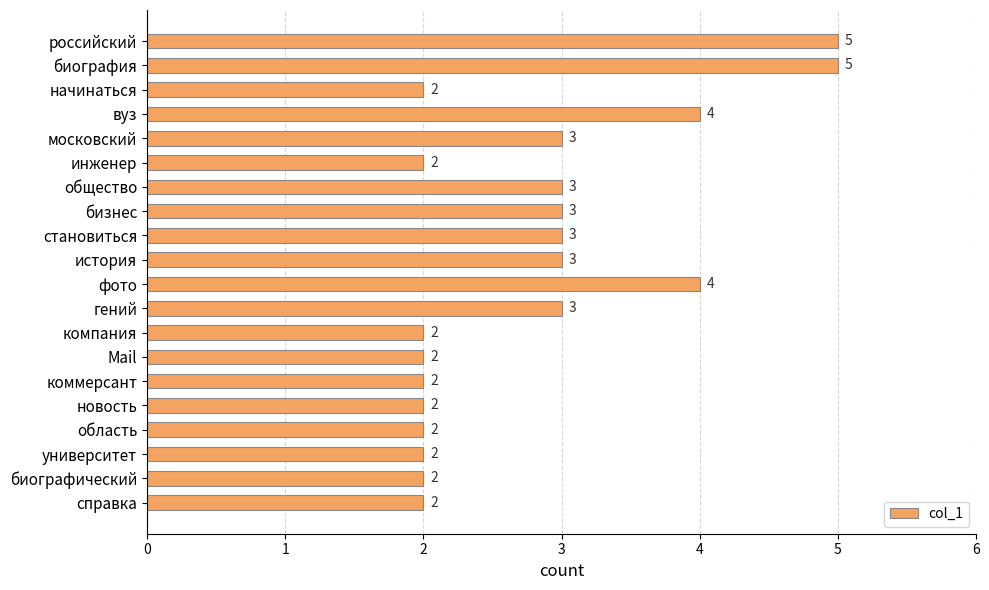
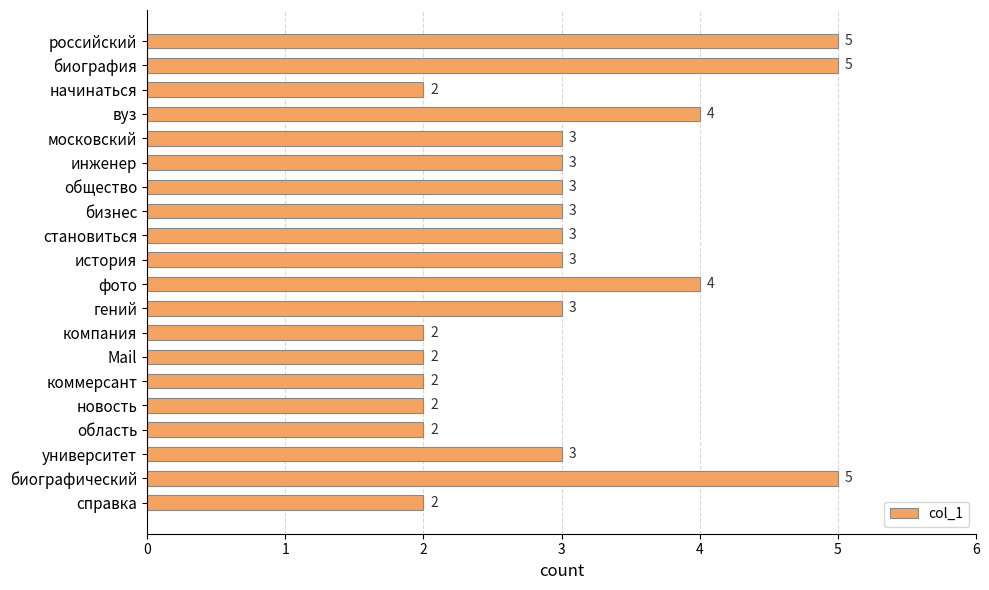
инженер: 2 -> 3
университет: 2 -> 3
биографический: 2 -> 5
